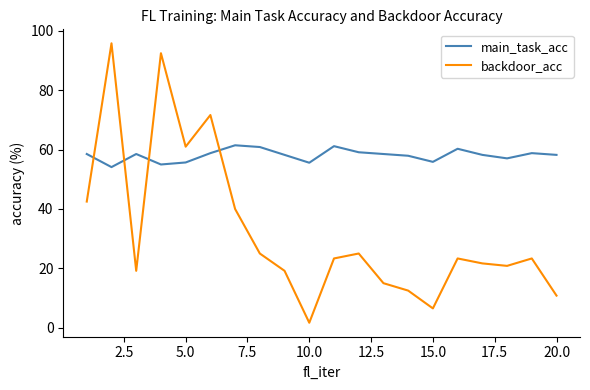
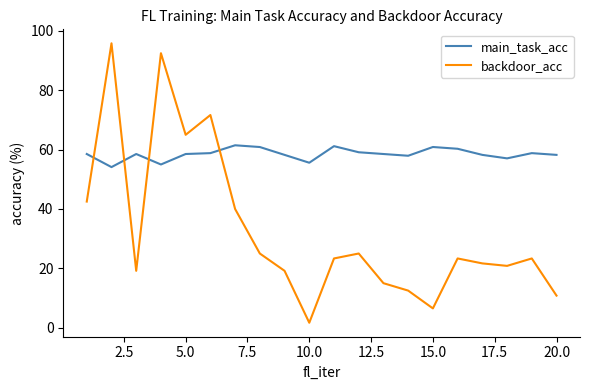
main_task_acc, 5.0: 56 -> 59
backdoor_acc, 5.0: 61 -> 65
main_task_acc, 15.0: 56 -> 61
